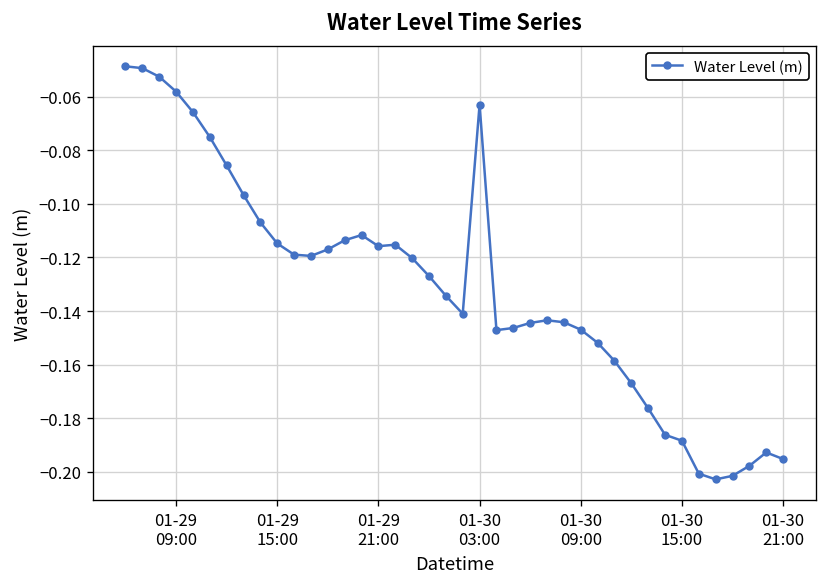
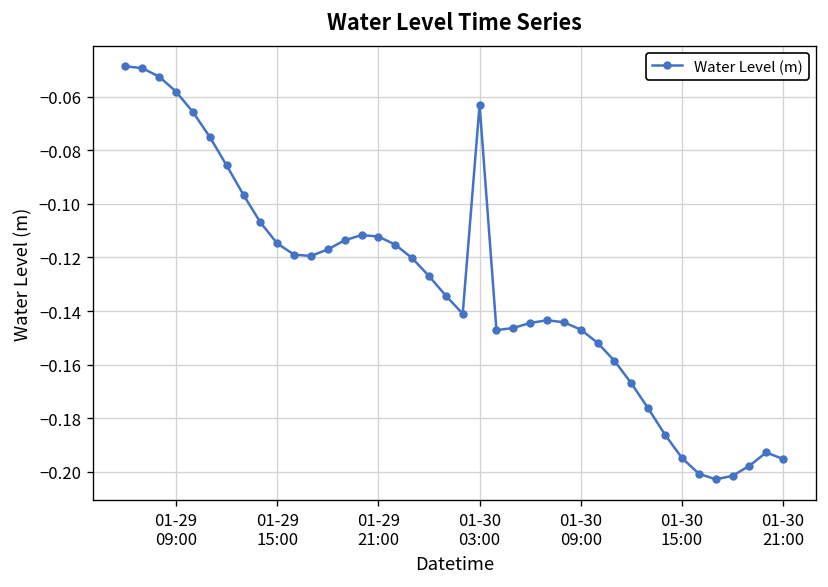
01-29 21:00: -0.116 -> -0.112
01-30 15:00: -0.188 -> -0.195
